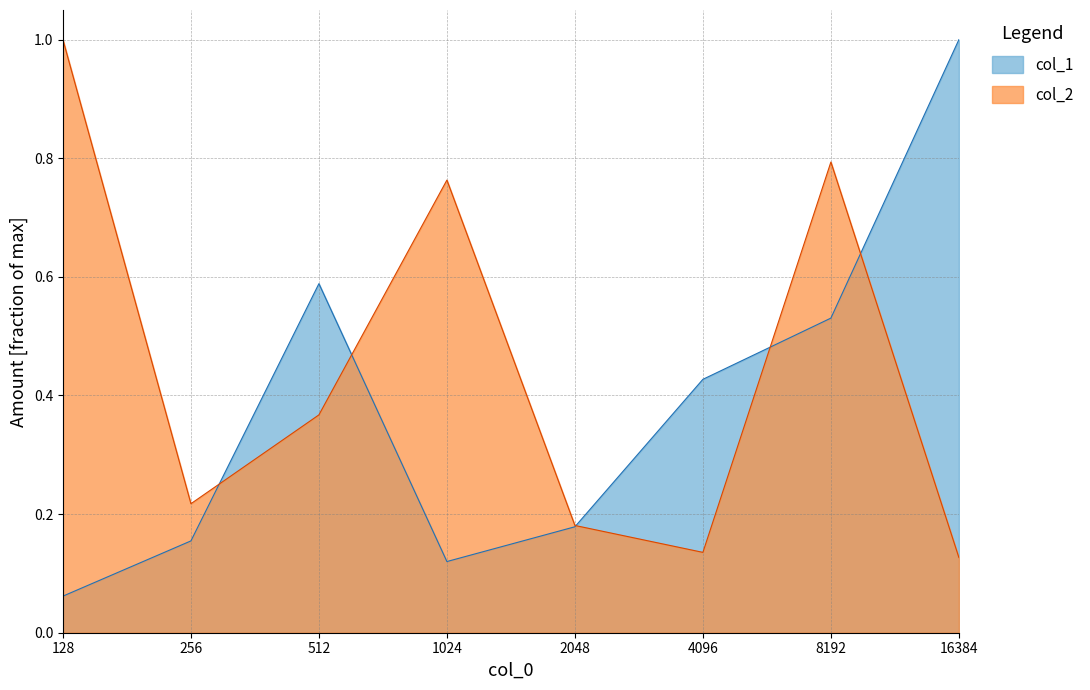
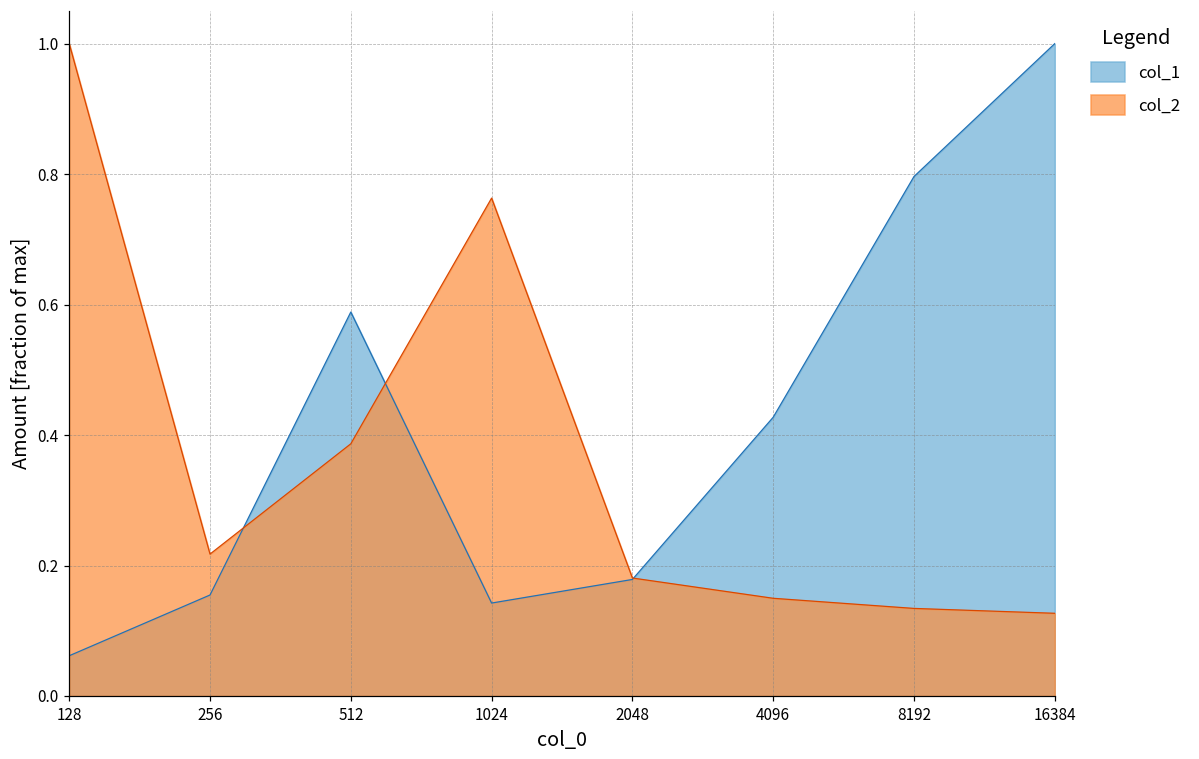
col_2, 512: 0.37 -> 0.39
col_1, 1024: 0.12 -> 0.14
col_2, 4096: 0.14 -> 0.15
col_1, 8192: 0.53 -> 0.80
col_2, 8192: 0.79 -> 0.13
